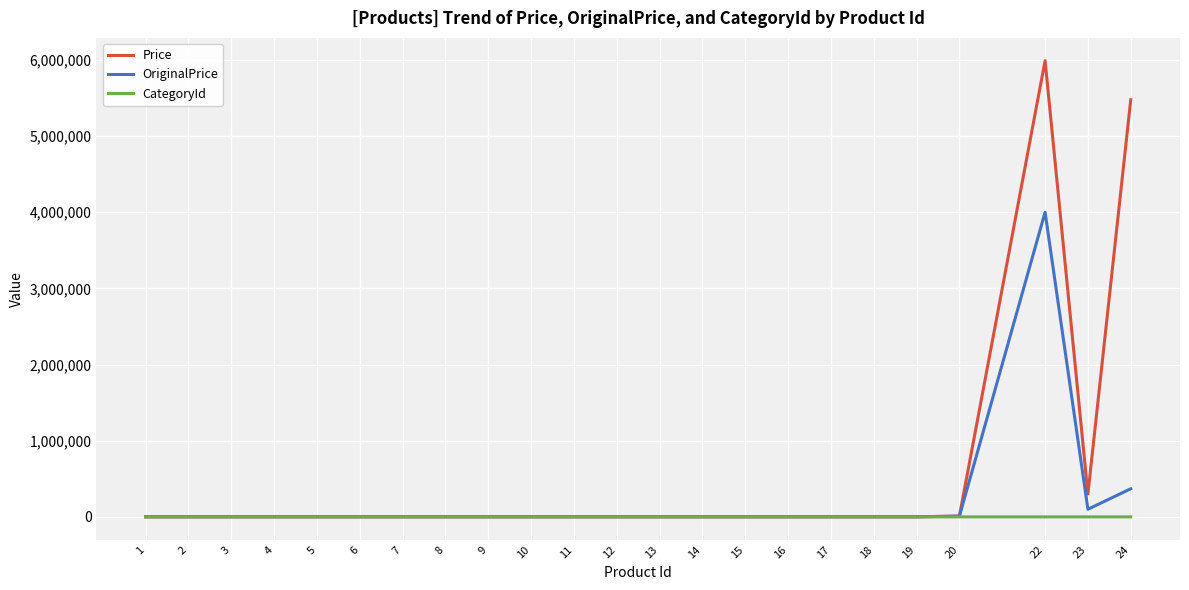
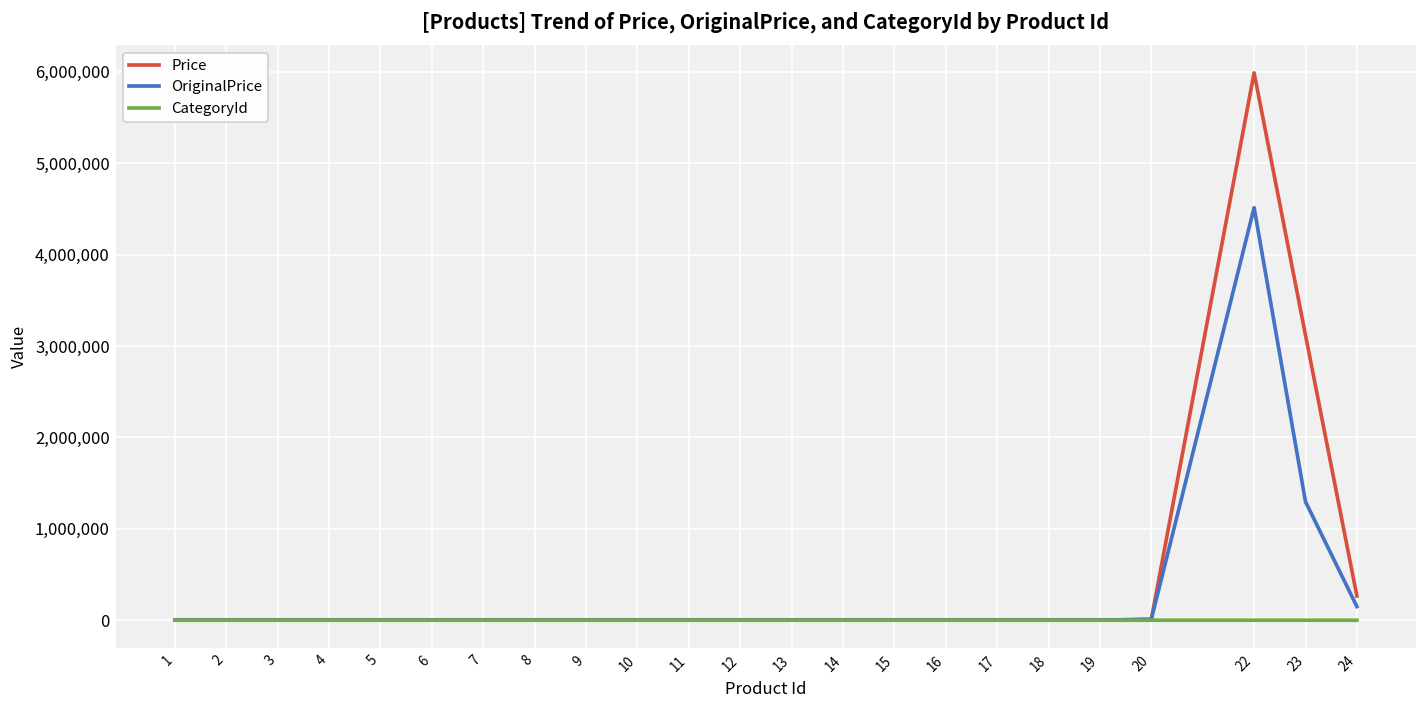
OriginalPrice, 22: 4,000,000 -> 4,500,000
Price, 23: 300,000 -> 3,100,000
OriginalPrice, 23: 100,000 -> 1,300,000
Price, 24: 5,500,000 -> 300,000
OriginalPrice, 24: 400,000 -> 200,000
